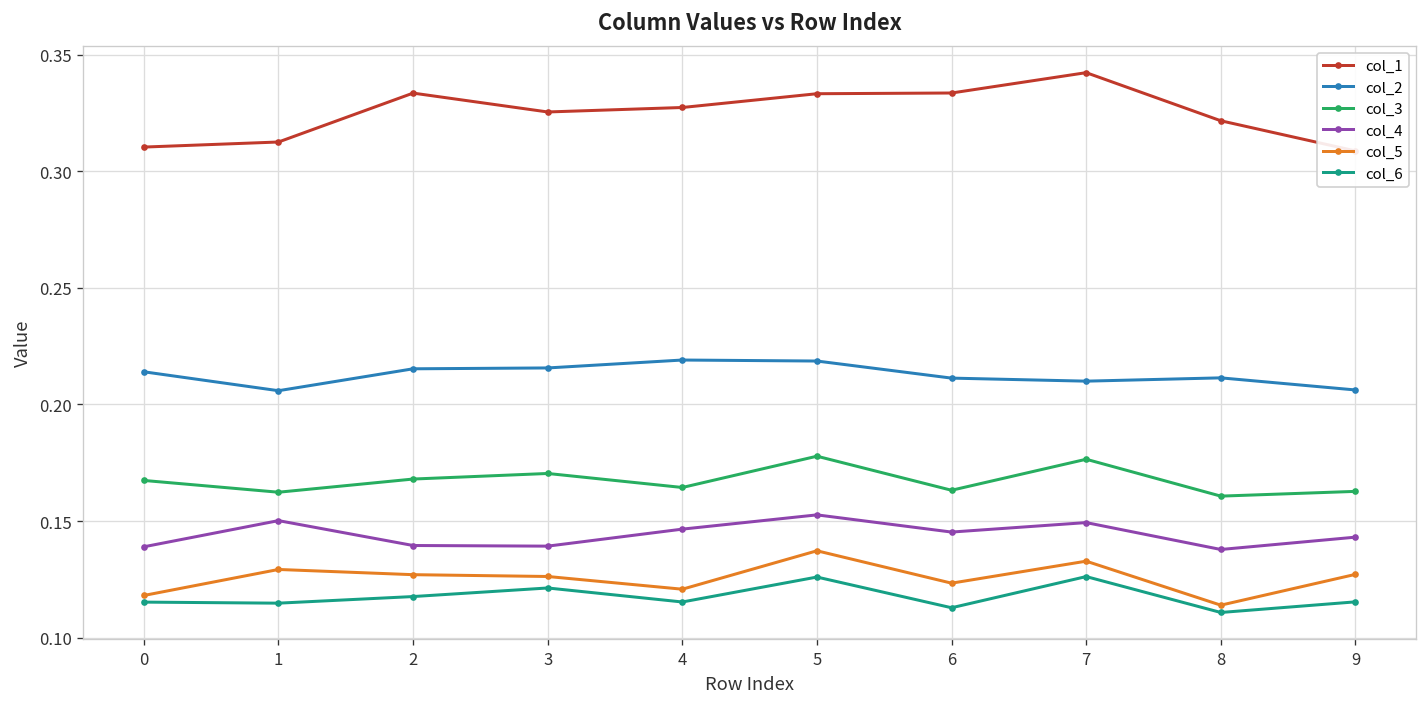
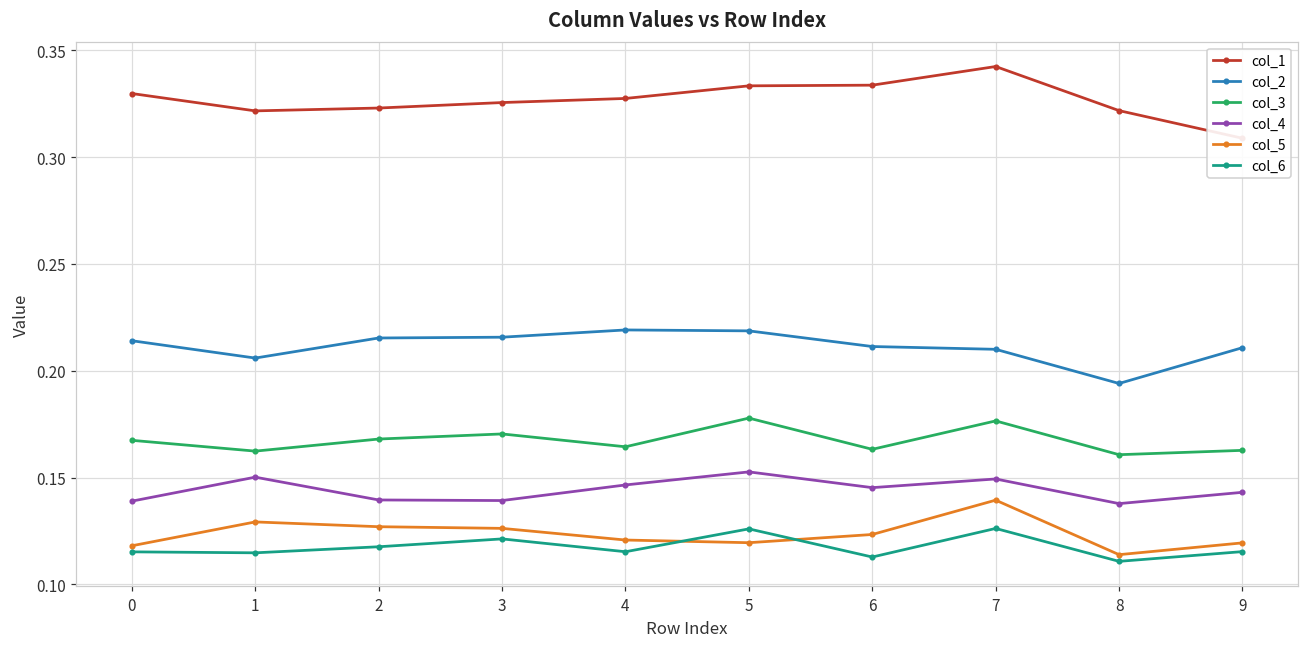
col_1, 0: 0.310 -> 0.330
col_1, 1: 0.313 -> 0.322
col_1, 2: 0.334 -> 0.323
col_5, 5: 0.137 -> 0.119
col_5, 7: 0.133 -> 0.139
col_2, 8: 0.211 -> 0.194
col_2, 9: 0.206 -> 0.211
col_5, 9: 0.127 -> 0.119
